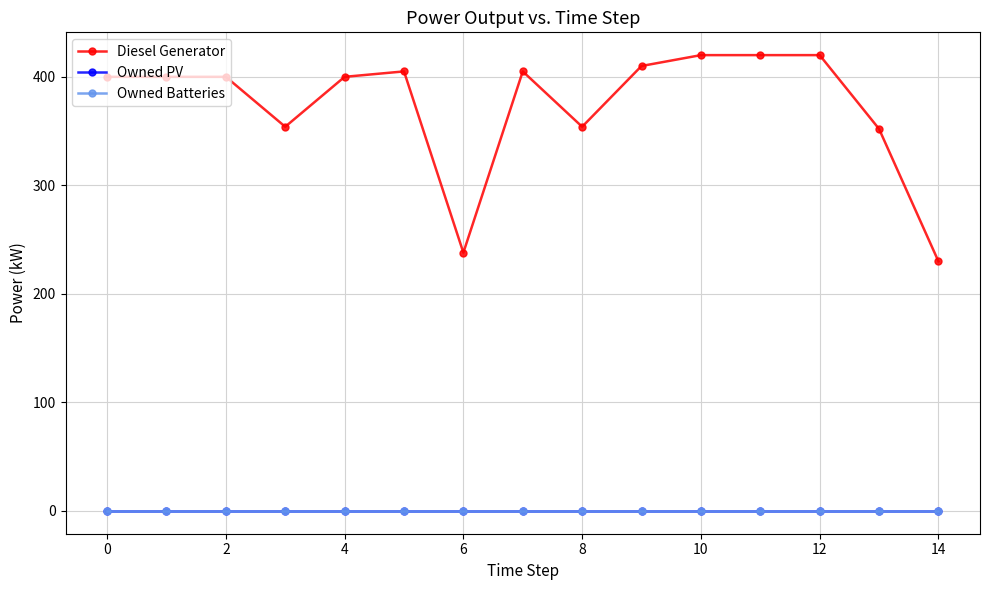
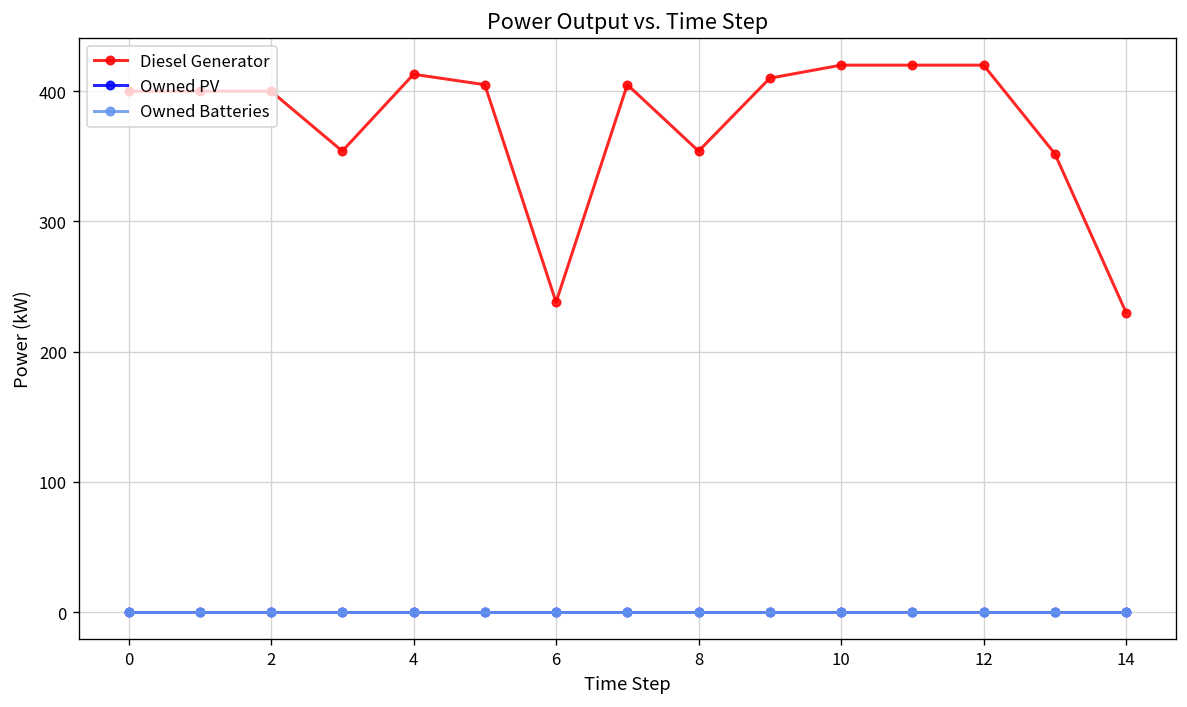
Diesel Generator, 4: 400 -> 413
